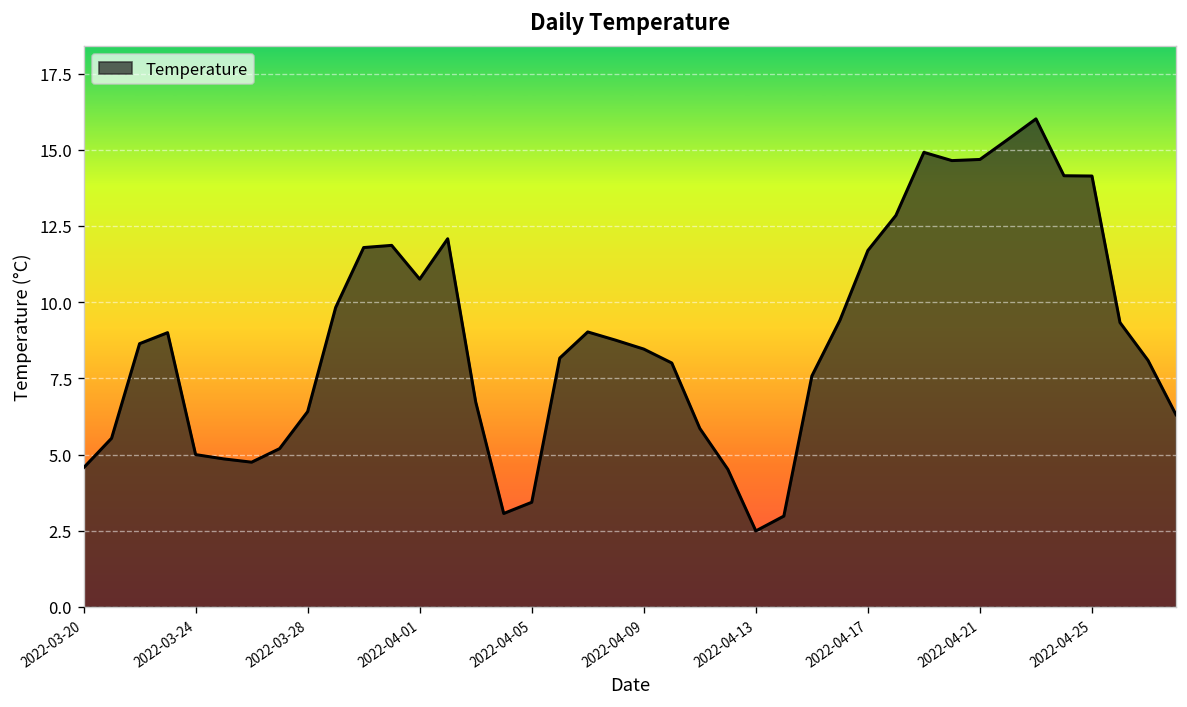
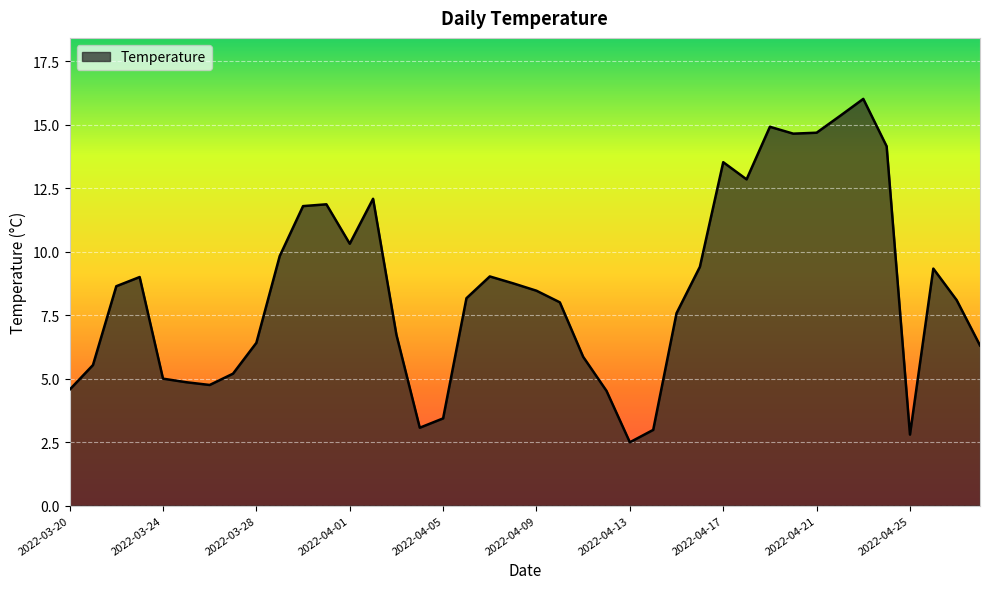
2022-04-01: 10.8 -> 10.3
2022-04-17: 11.7 -> 13.5
2022-04-25: 14.1 -> 2.8
